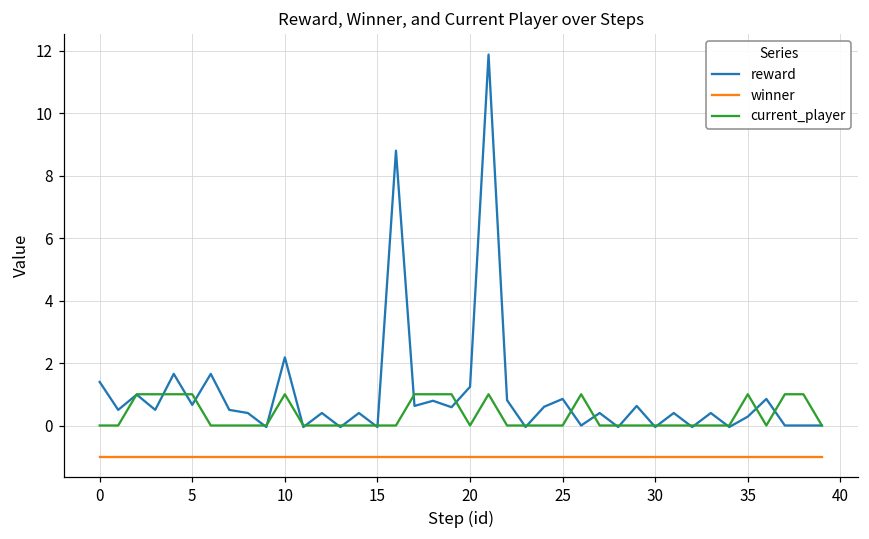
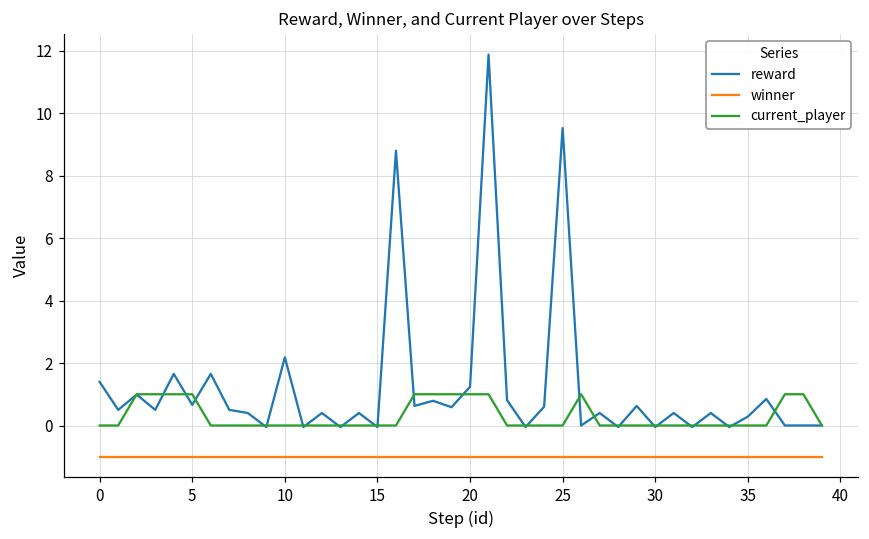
current_player, 10: 1 -> 0
current_player, 20: 0 -> 1
reward, 25: 0.9 -> 9.5
current_player, 35: 1 -> 0
